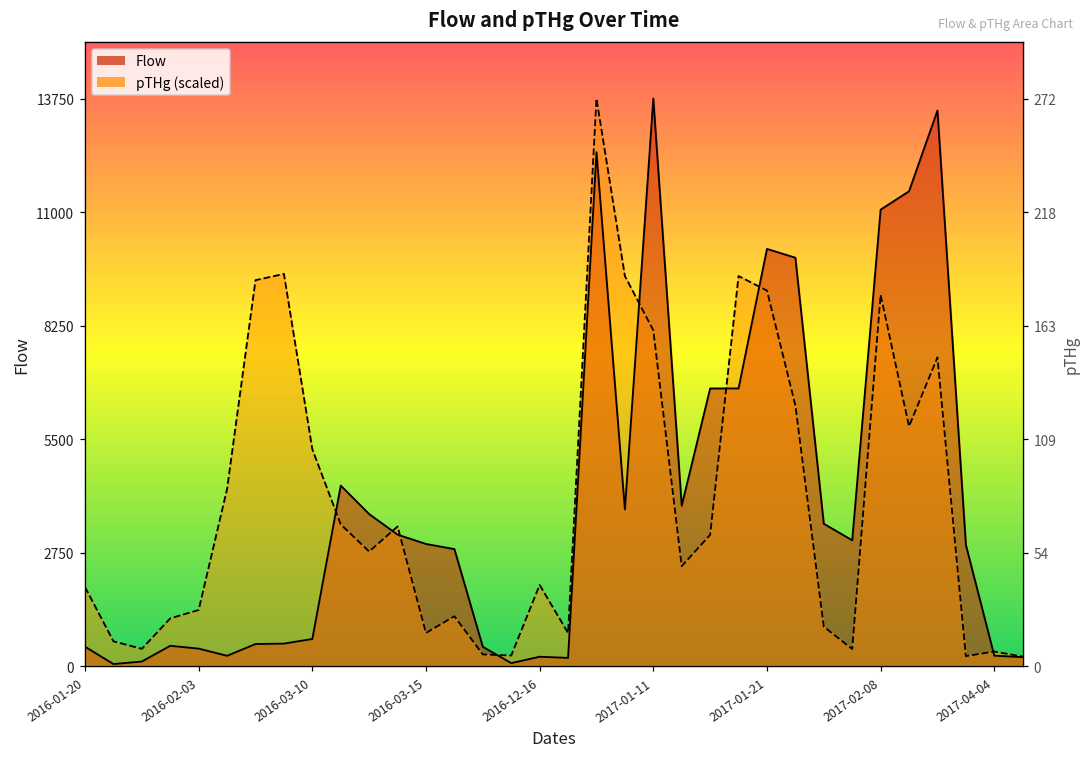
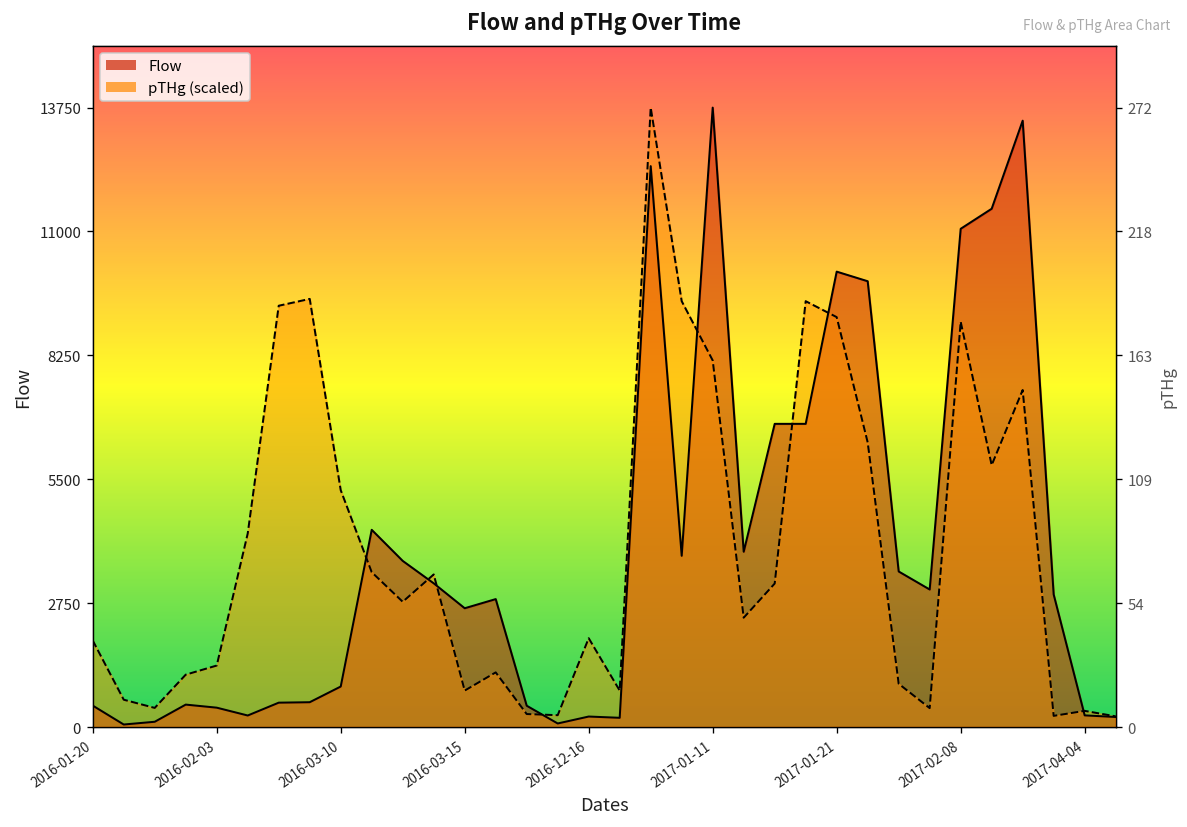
Flow, 2016-03-10: 700 -> 900
Flow, 2016-03-15: 3000 -> 2600
